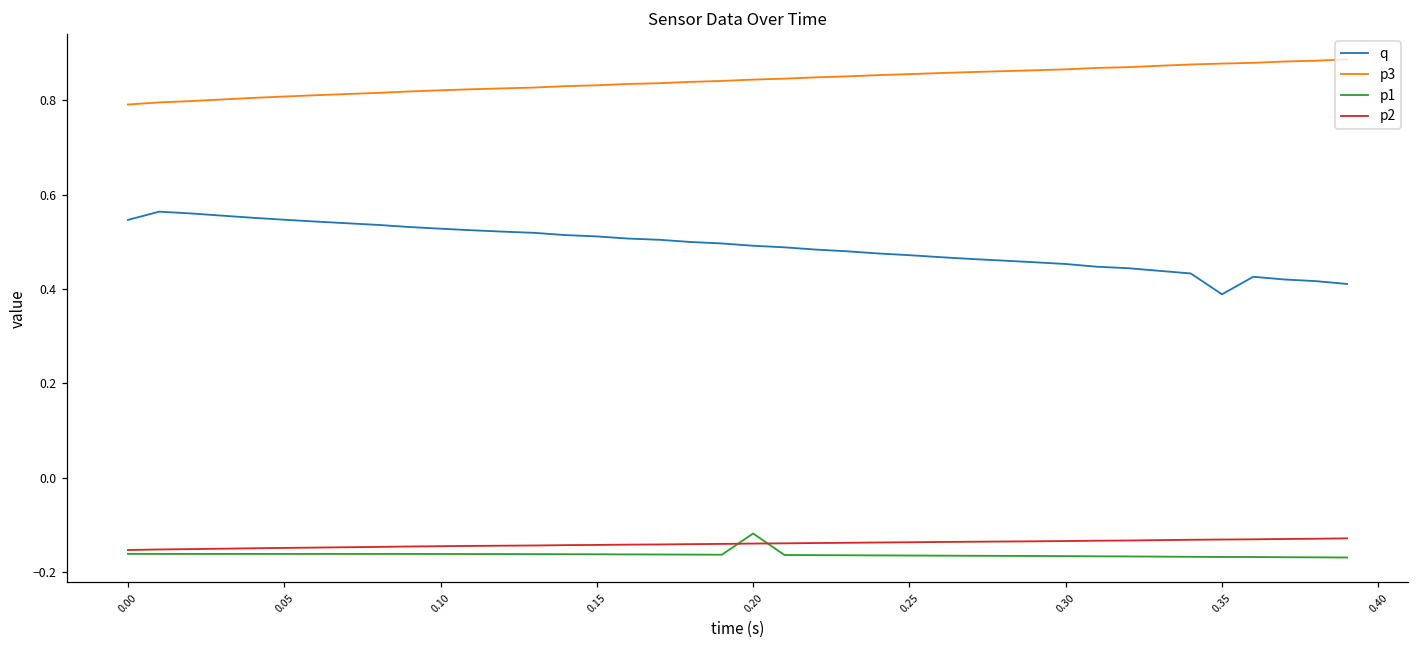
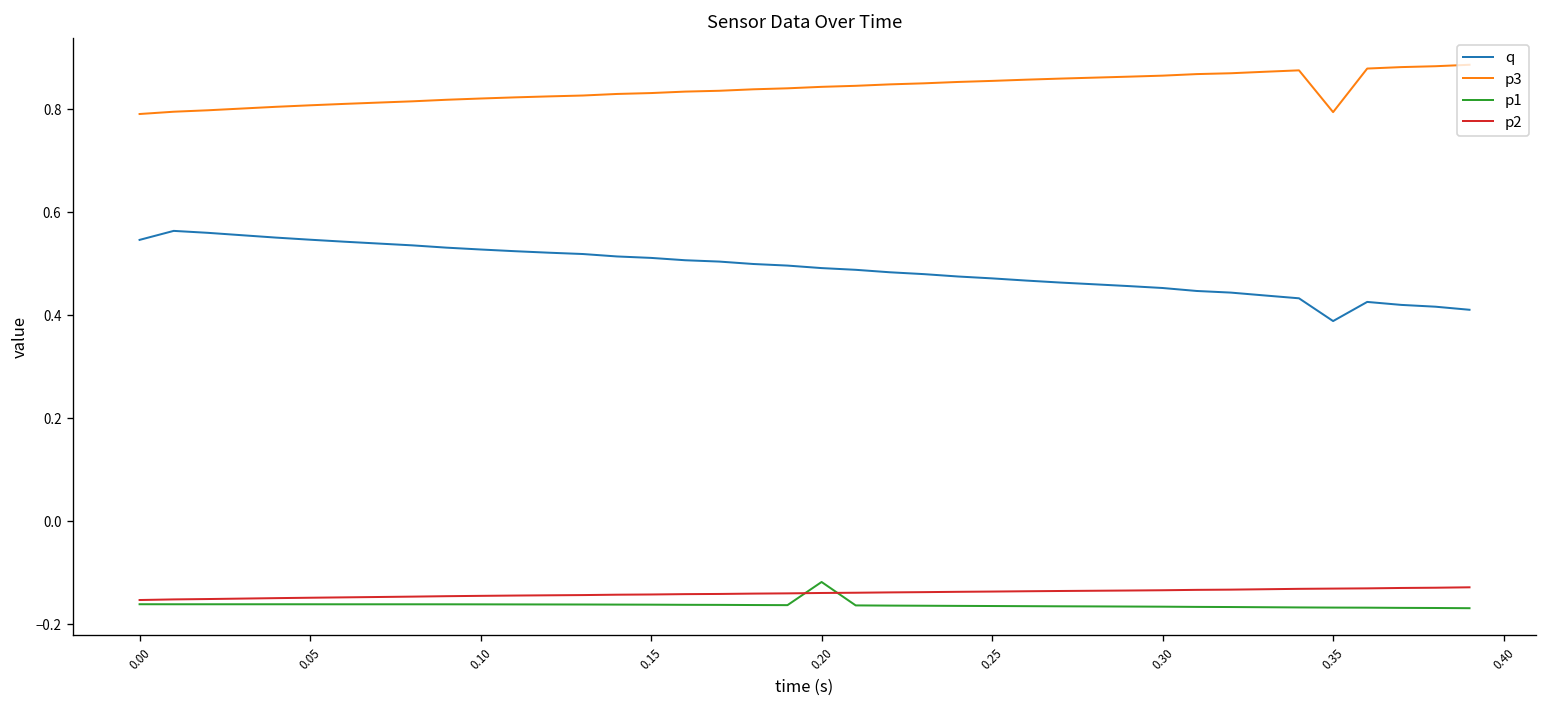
p3, 0.35: 0.88 -> 0.79
